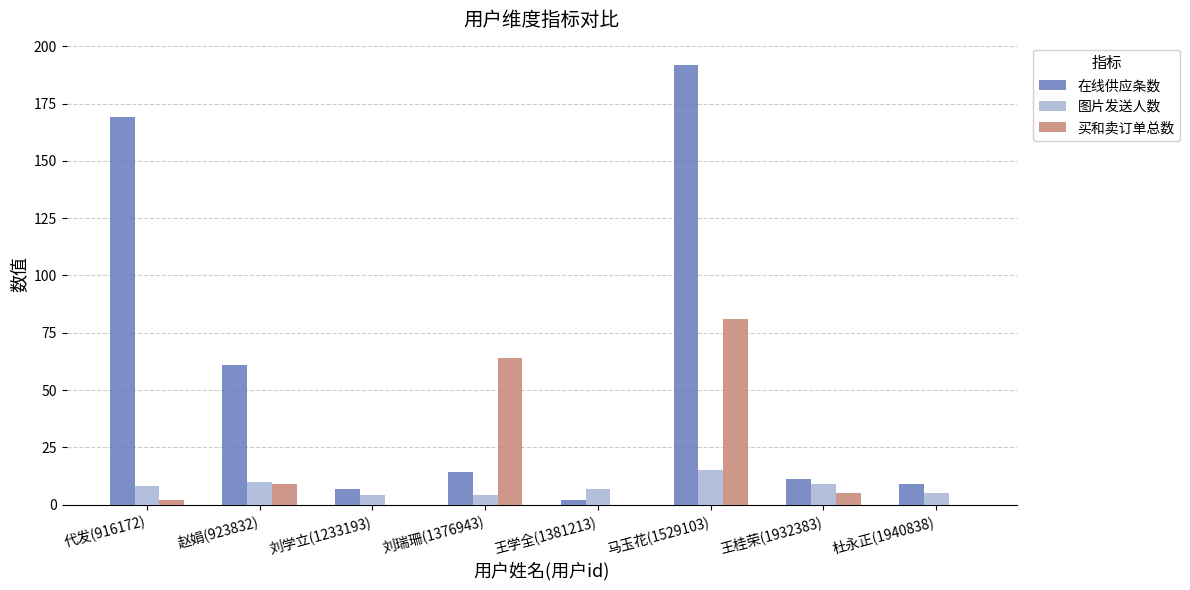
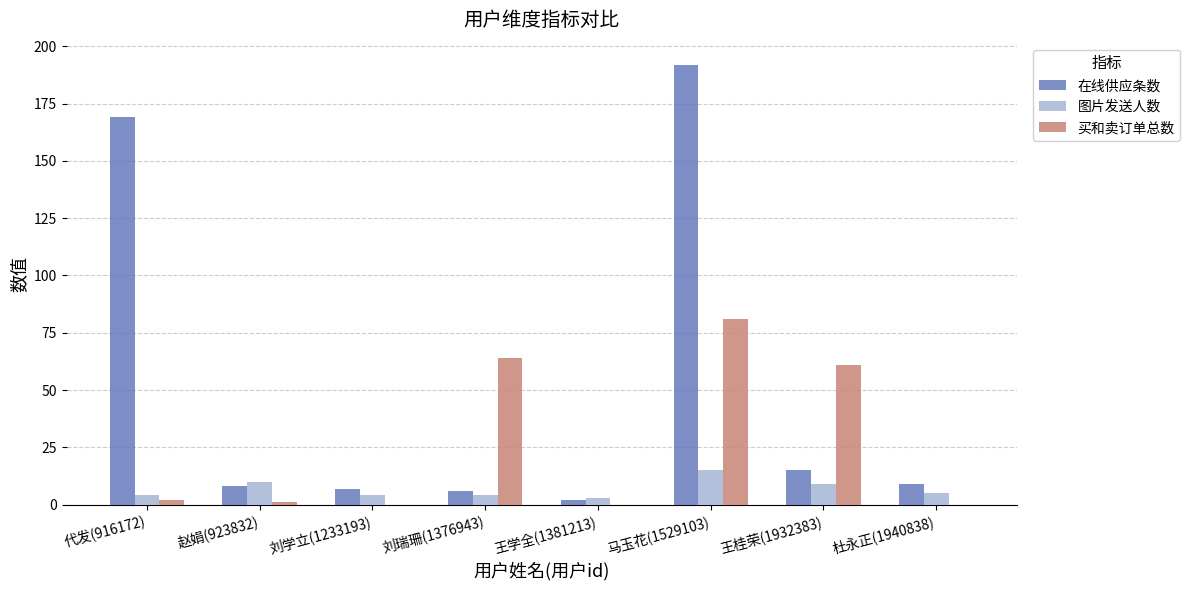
图片发送人数, 代发(916172): 8 -> 4
在线供应条数, 赵娟(923832): 61 -> 8
买和卖订单总数, 赵娟(923832): 9 -> 1
在线供应条数, 刘瑞珊(1376943): 14 -> 6
图片发送人数, 王学全(1381213): 7 -> 3
在线供应条数, 王桂荣(1932383): 11 -> 15
买和卖订单总数, 王桂荣(1932383): 5 -> 61
